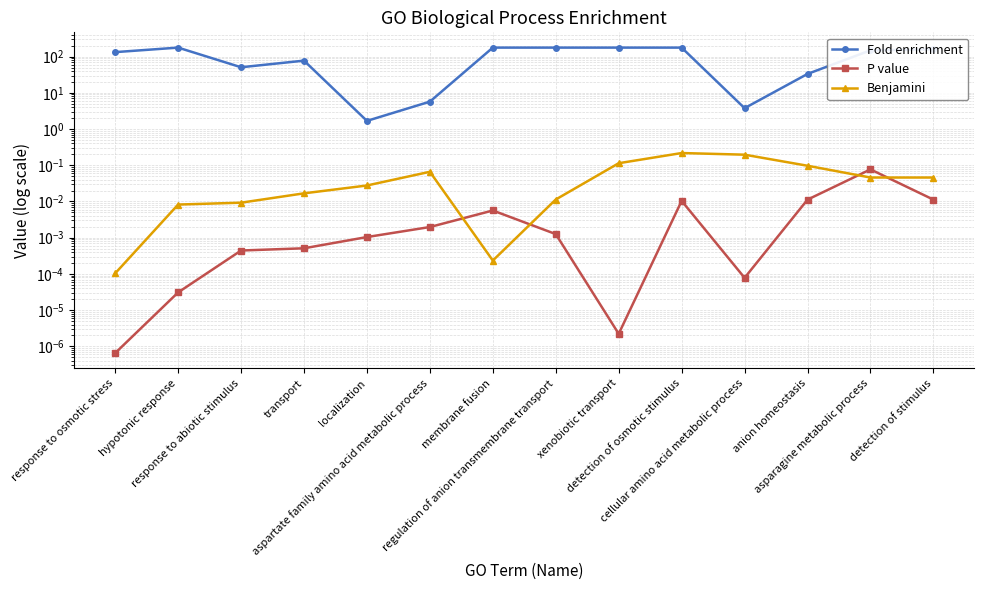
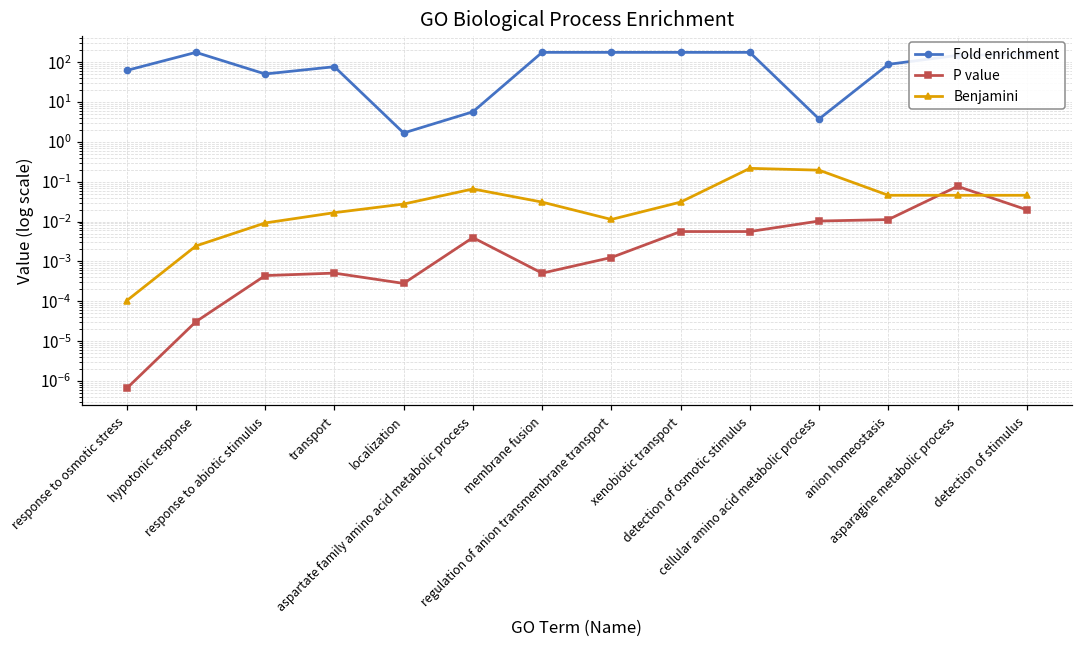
Fold enrichment, response to osmotic stress: 130 -> 60
Benjamini, hypotonic response: 0.008 -> 0.002
P value, localization: 0.0010 -> 0.0003
P value, aspartate family amino acid metabolic process: 0.002 -> 0.004
P value, membrane fusion: 0.006 -> 0.0005
Benjamini, membrane fusion: 0.0002 -> 0.03
P value, xenobiotic transport: 0.000002 -> 0.006
Benjamini, xenobiotic transport: 0.11 -> 0.03
P value, detection of osmotic stimulus: 0.010 -> 0.006
P value, cellular amino acid metabolic process: 0.00008 -> 0.010
Fold enrichment, anion homeostasis: 30 -> 90
Benjamini, anion homeostasis: 0.10 -> 0.05
P value, detection of stimulus: 0.011 -> 0.02
